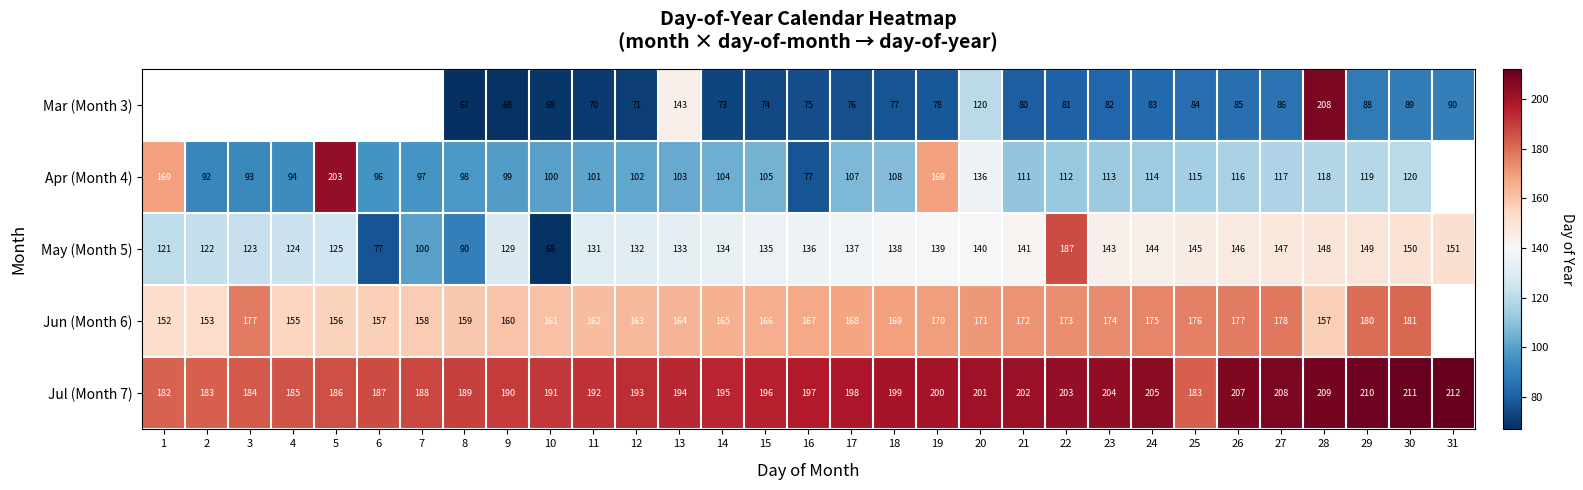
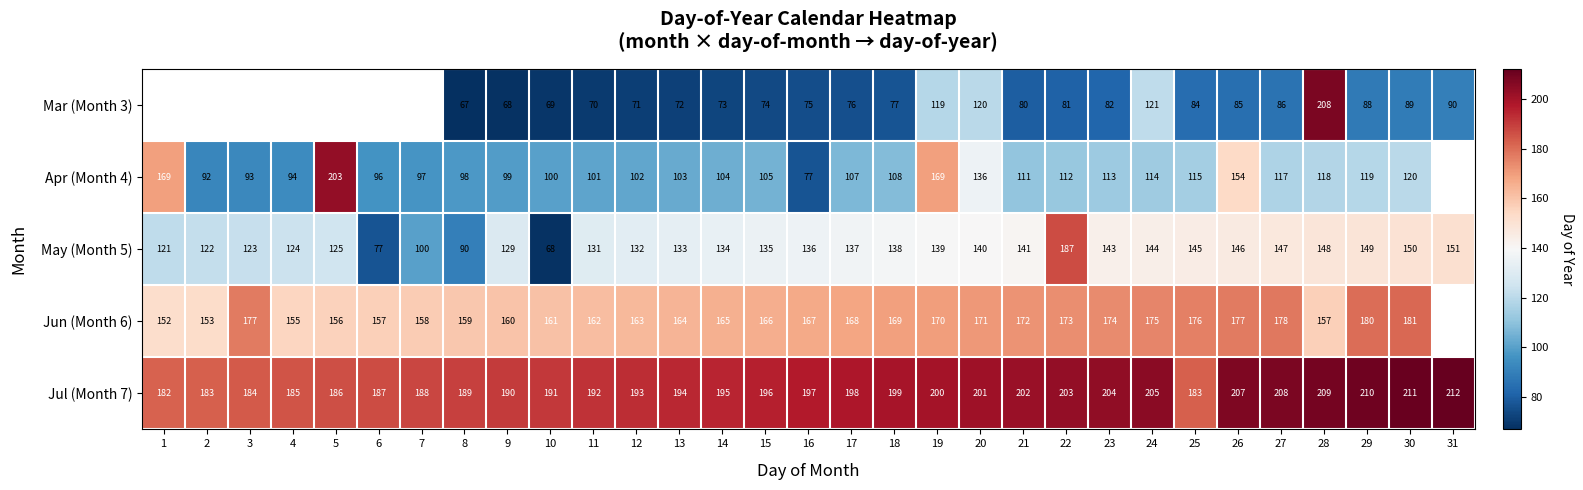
Mar (Month 3), 13: 143 -> 72
Mar (Month 3), 19: 78 -> 119
Mar (Month 3), 24: 83 -> 121
Apr (Month 4), 26: 116 -> 154
